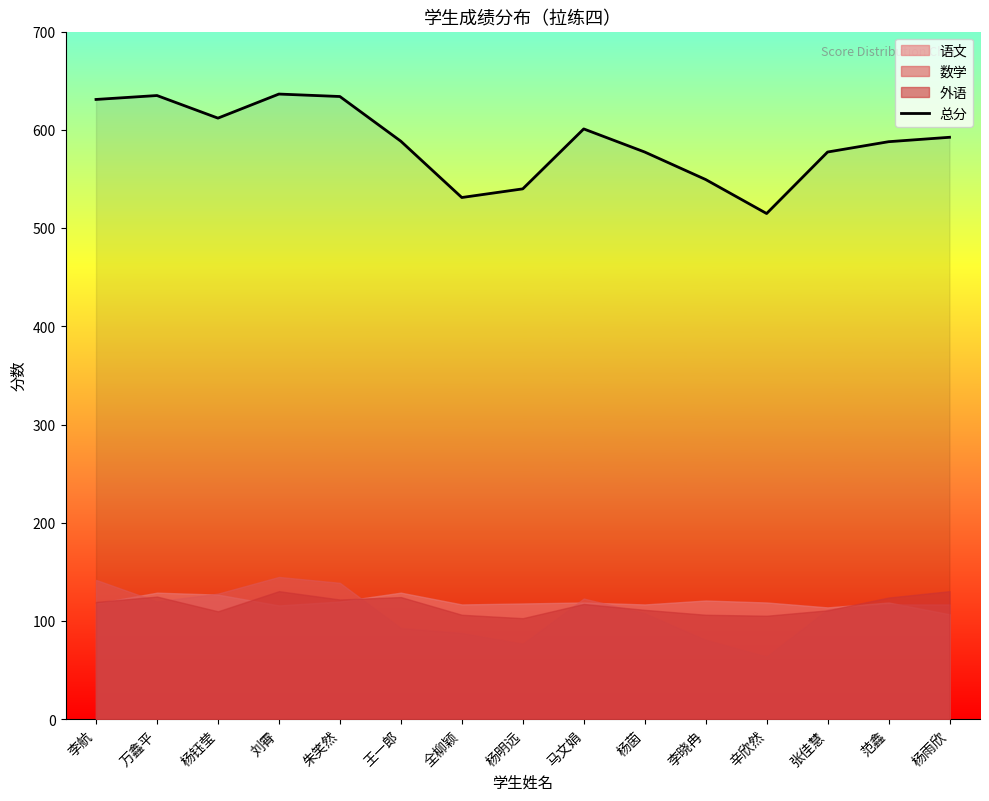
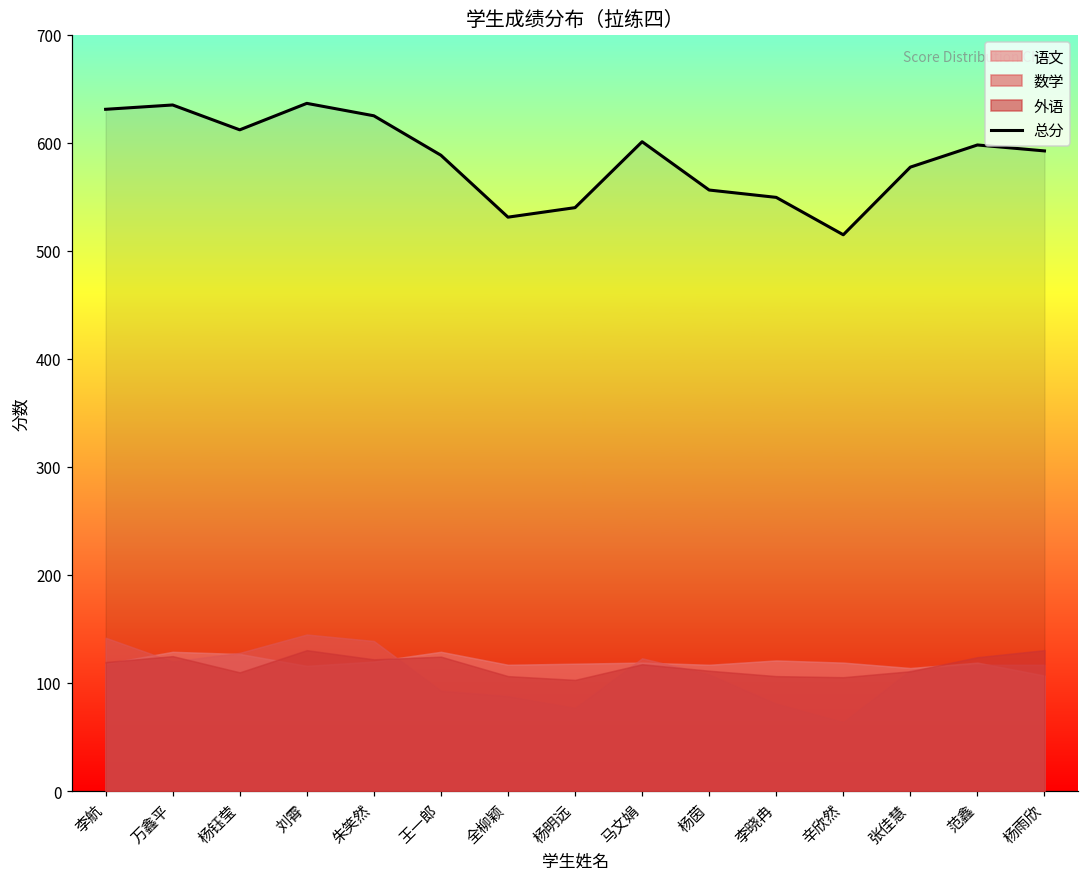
总分, 朱笑然: 634 -> 625
总分, 杨茵: 580 -> 560
总分, 范鑫: 590 -> 600
